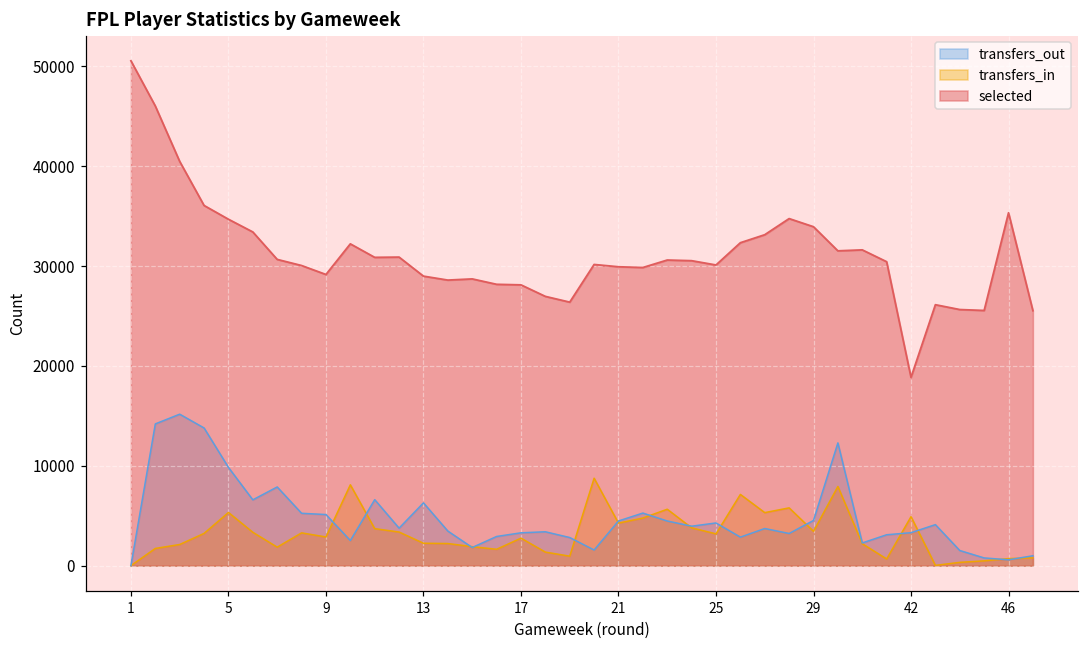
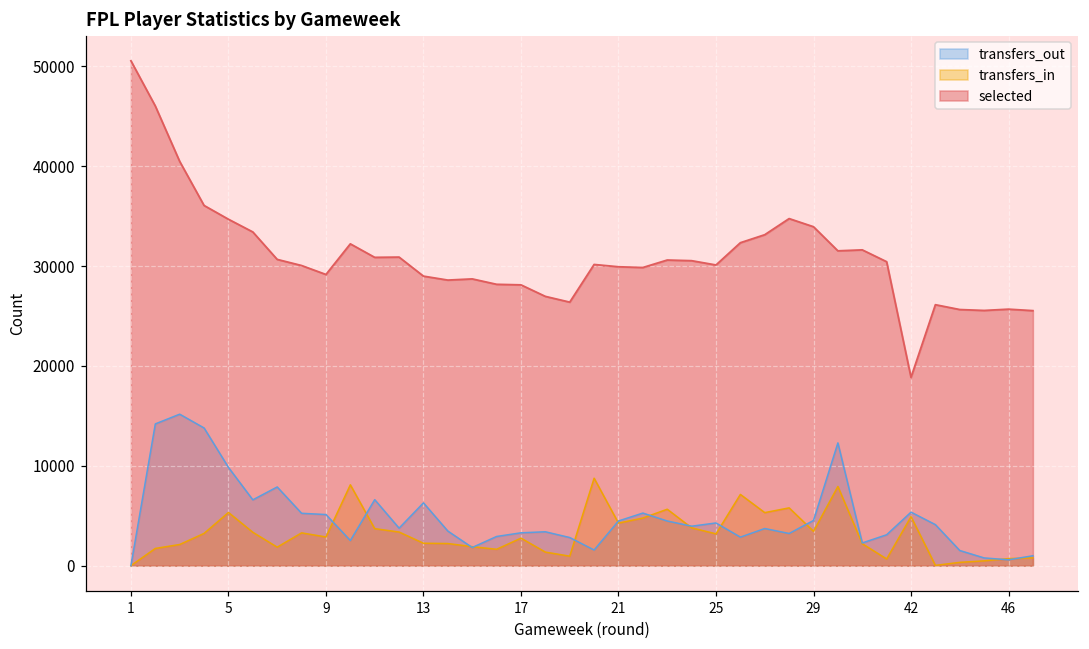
transfers_out, 42: 3000 -> 5000
selected, 46: 35000 -> 26000
